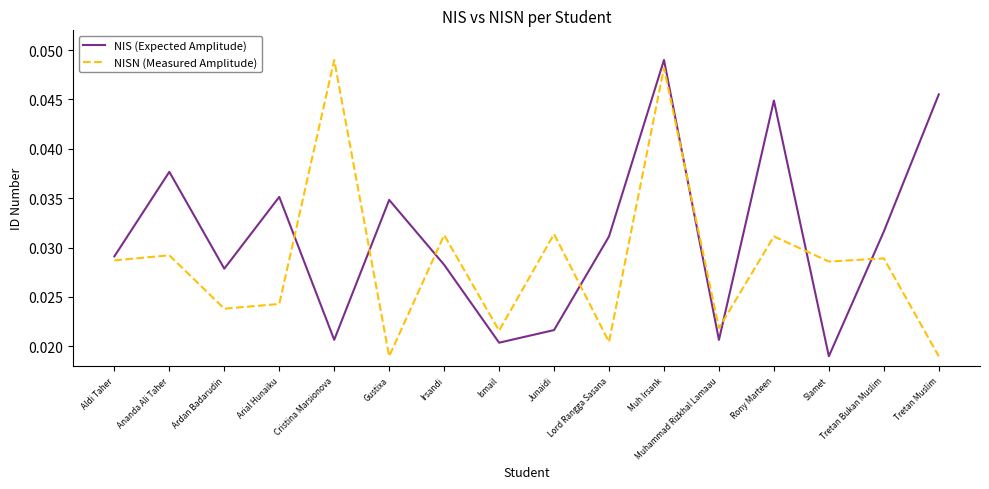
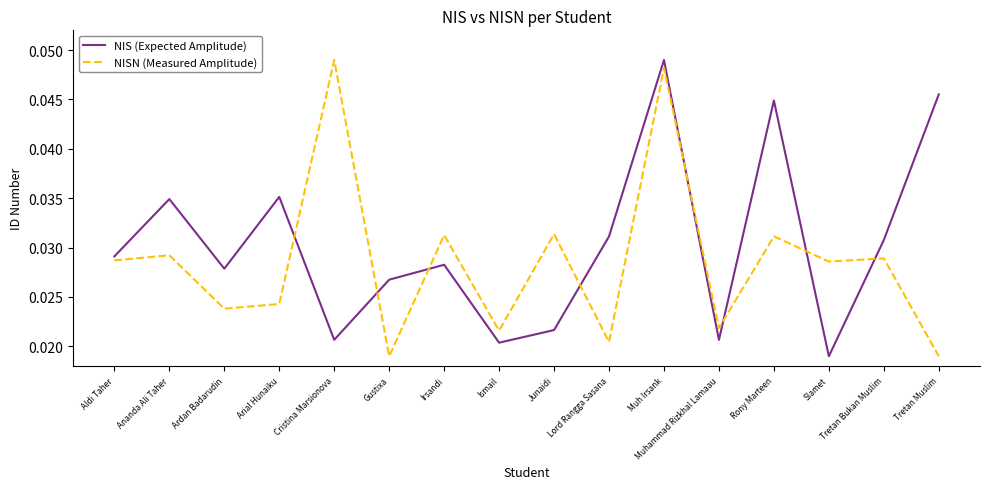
NIS (Expected Amplitude), Ananda Ali Taher: 0.038 -> 0.035
NIS (Expected Amplitude), Gustixa: 0.035 -> 0.027
NIS (Expected Amplitude), Tretan Bukan Muslim: 0.032 -> 0.031
